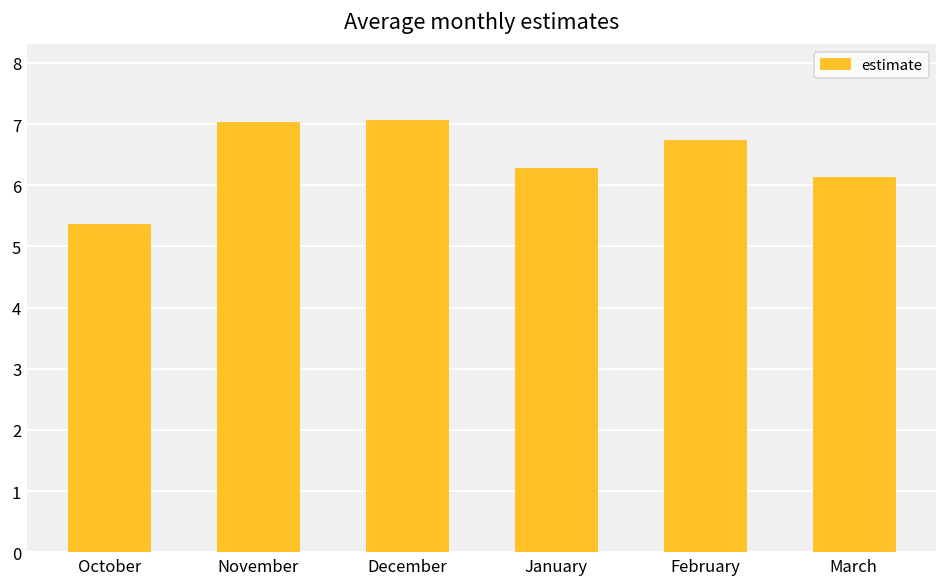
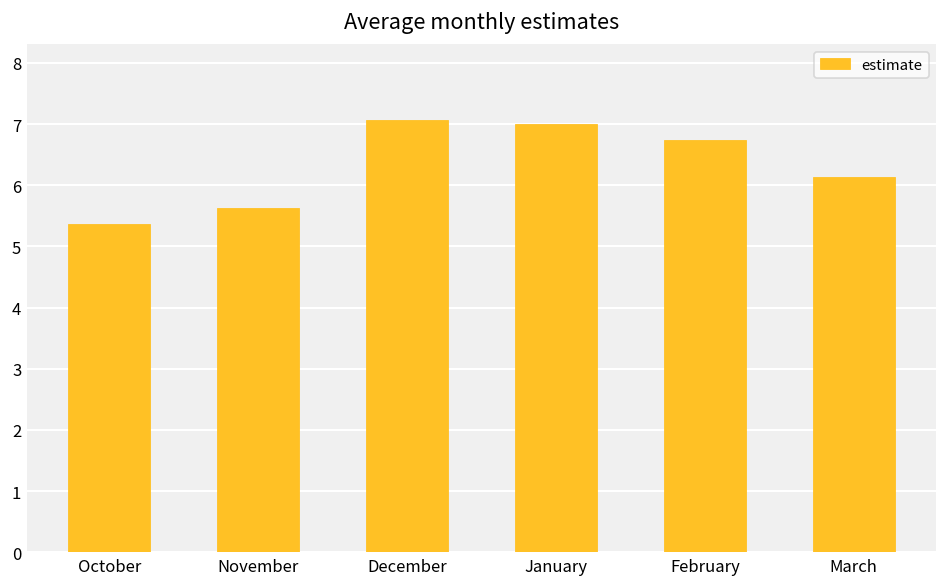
November: 7.0 -> 5.6
January: 6.3 -> 7.0
